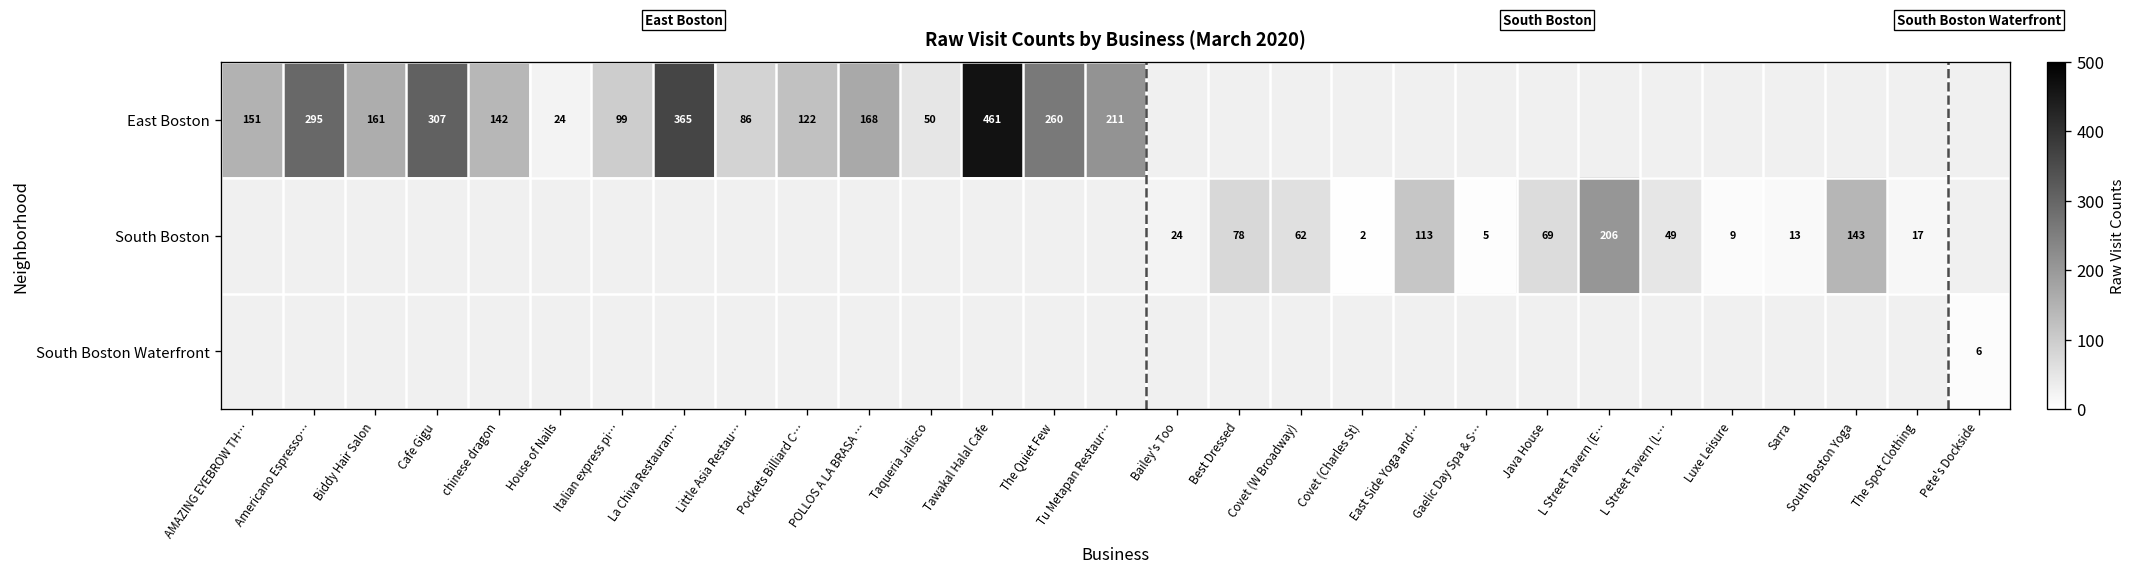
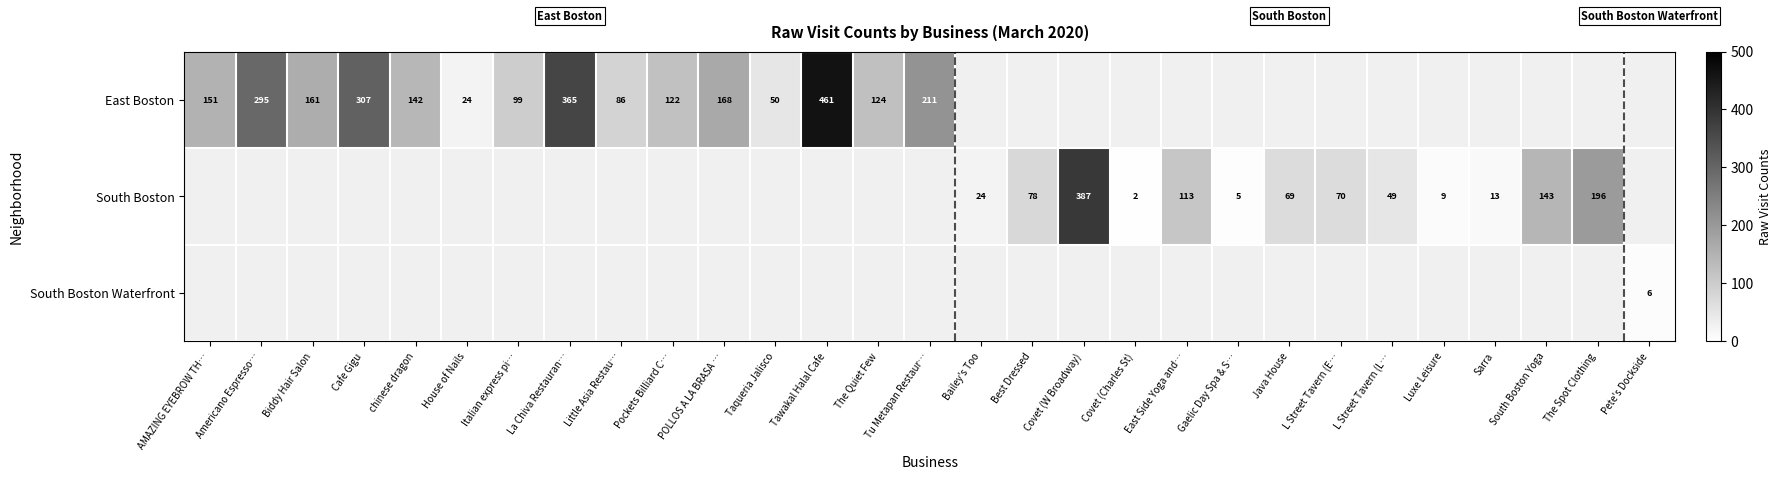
East Boston, The Quiet Few: 260 -> 124
South Boston, Covet (W Broadway): 62 -> 387
South Boston, L Street Tavern (E…: 206 -> 70
South Boston, The Spot Clothing: 17 -> 196
